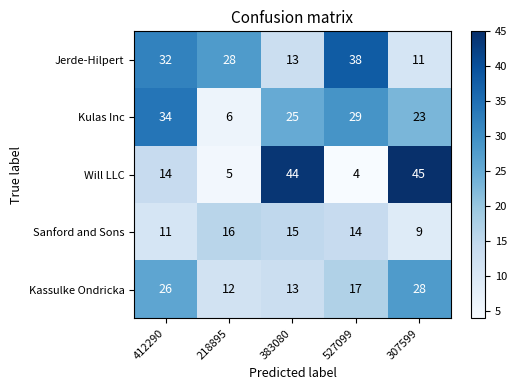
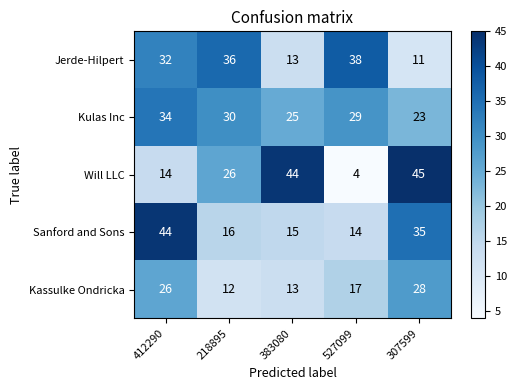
Jerde-Hilpert, 218895: 28 -> 36
Kulas Inc, 218895: 6 -> 30
Will LLC, 218895: 5 -> 26
Sanford and Sons, 412290: 11 -> 44
Sanford and Sons, 307599: 9 -> 35
